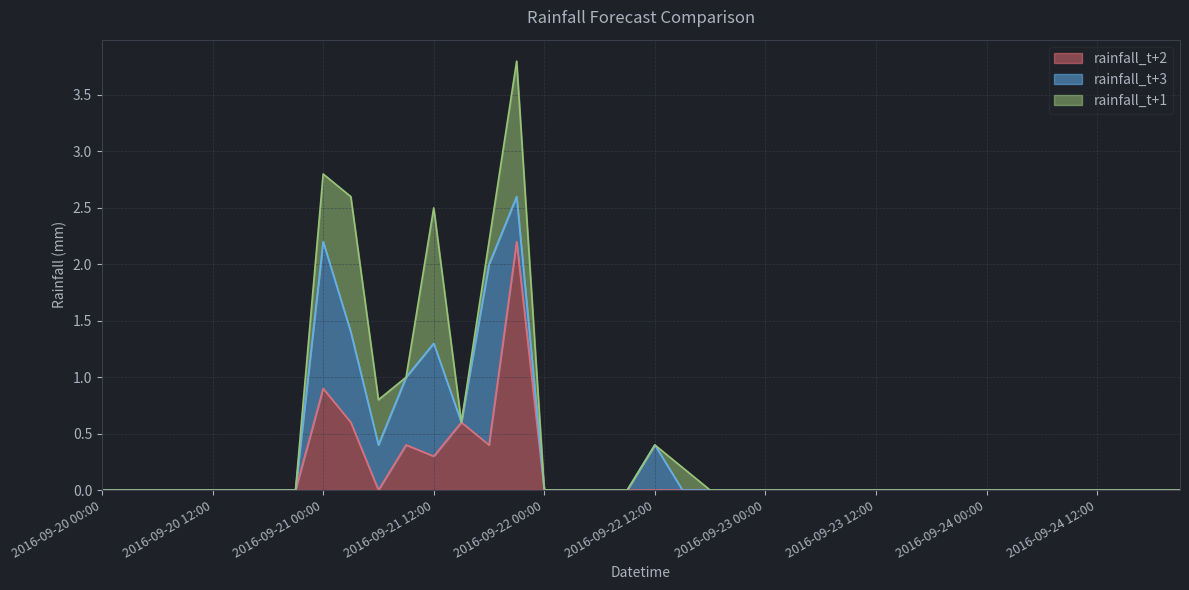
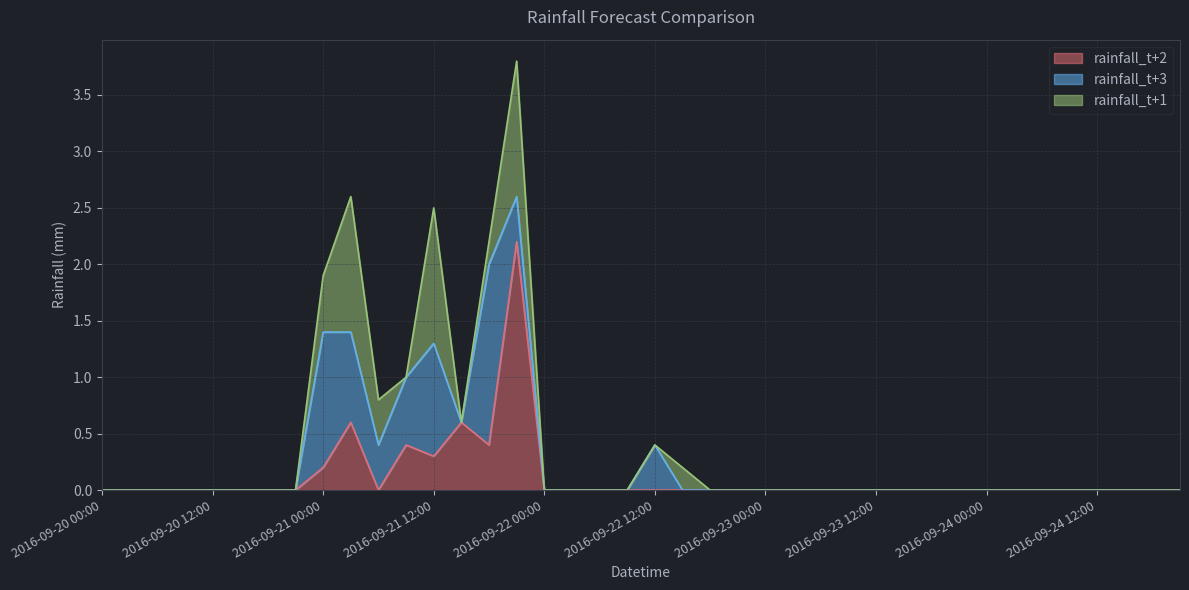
rainfall_t+2, 2016-09-21 00:00: 0.9 -> 0.2
rainfall_t+3, 2016-09-21 00:00: 1.3 -> 1.2
rainfall_t+1, 2016-09-21 00:00: 0.6 -> 0.5
